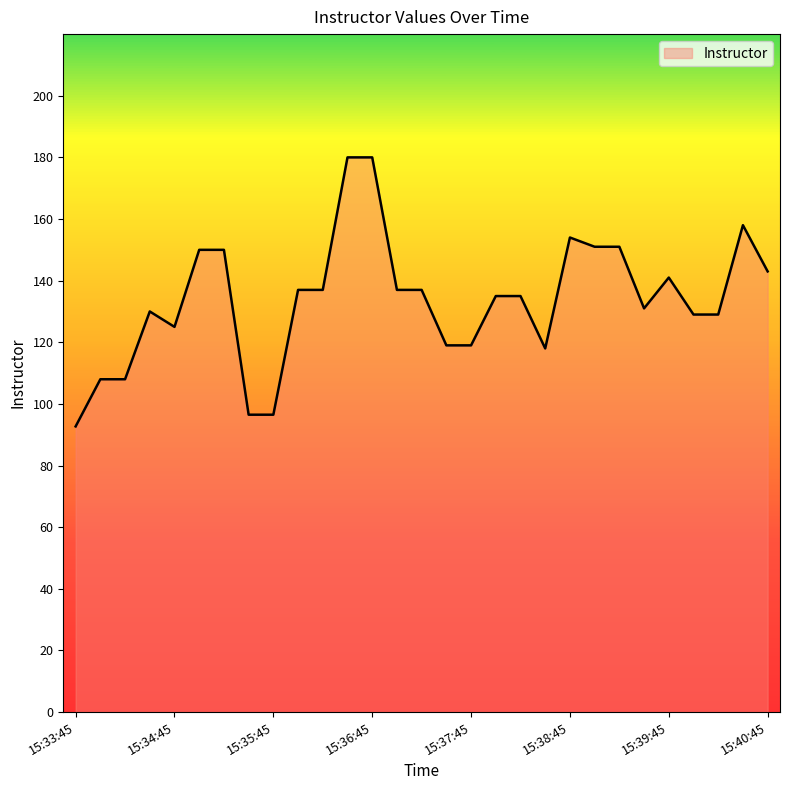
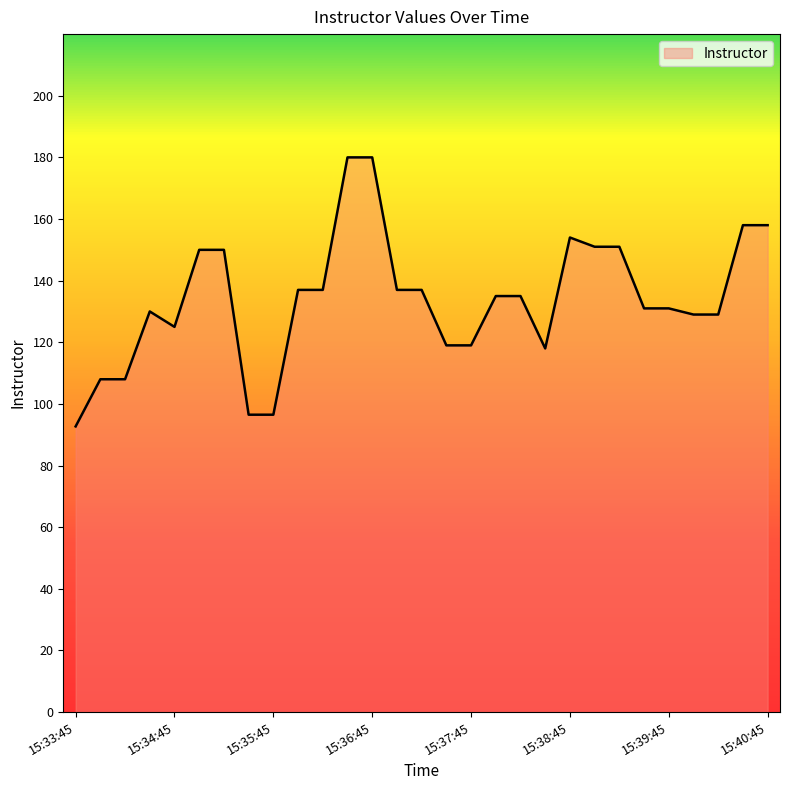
15:39:45: 141 -> 131
15:40:45: 143 -> 158
